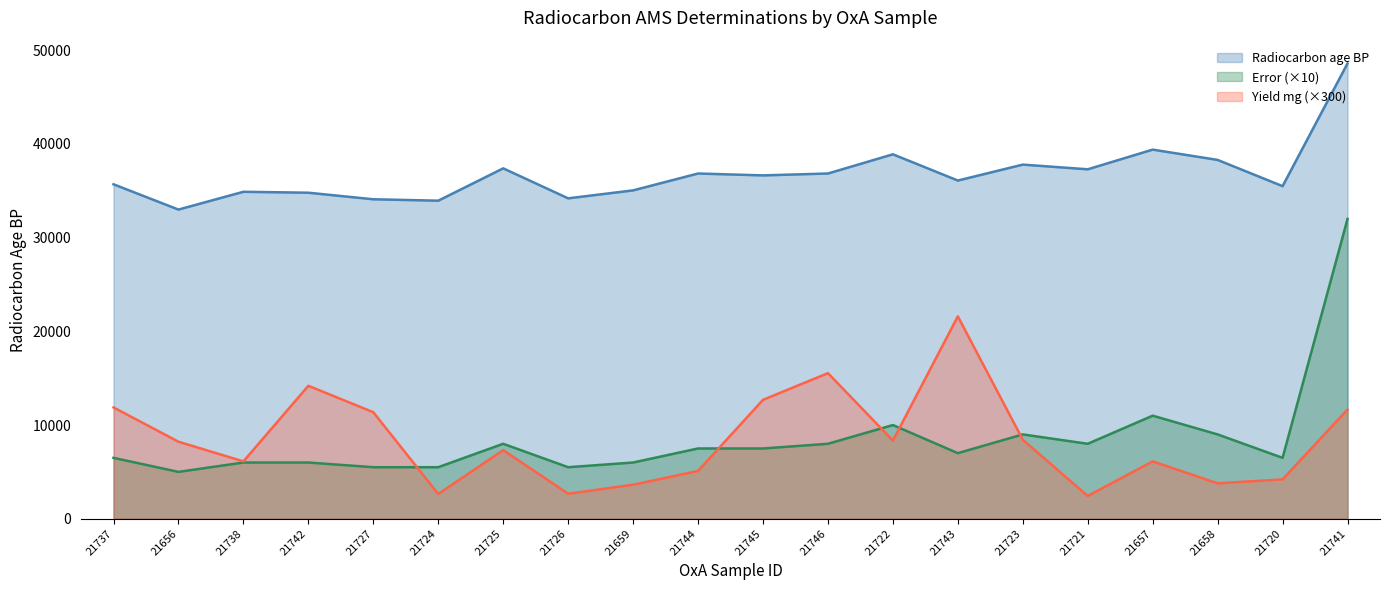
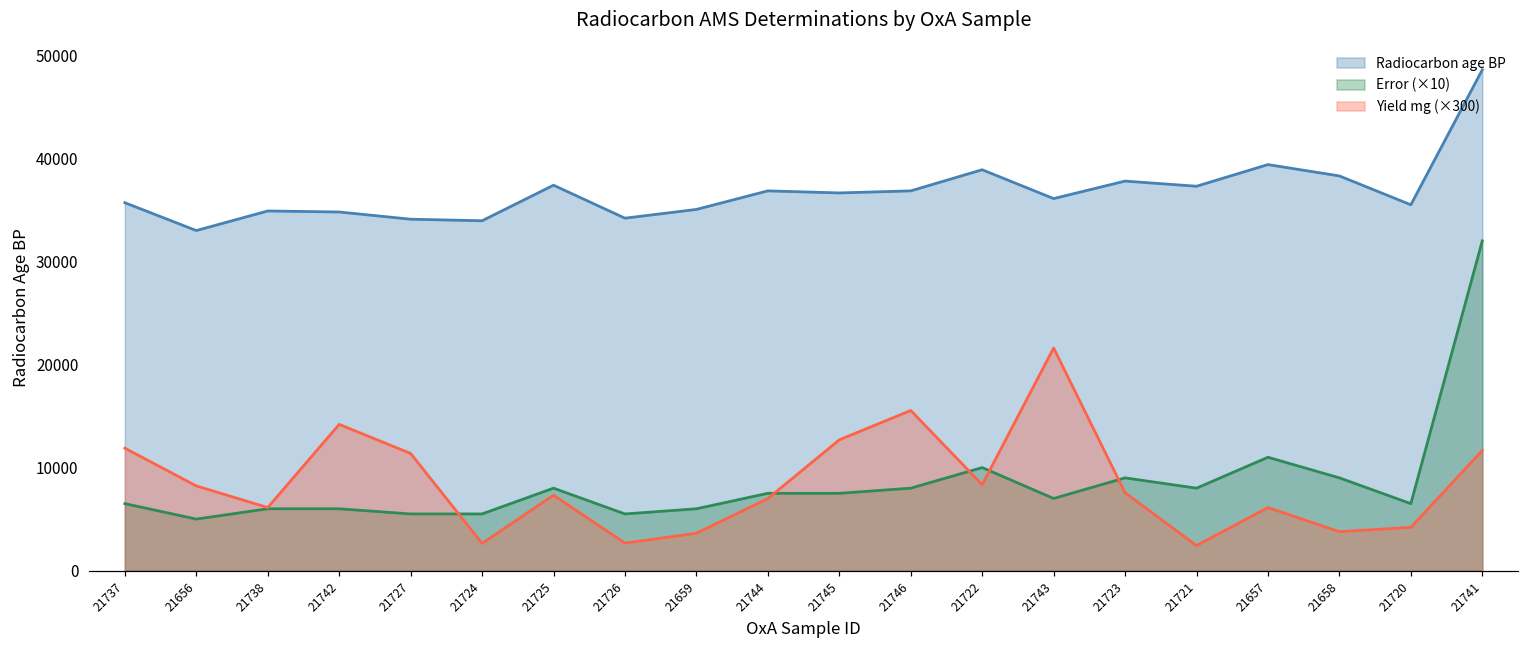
Yield mg (×300), 21744: 5000 -> 7000
Yield mg (×300), 21723: 8400 -> 7600
